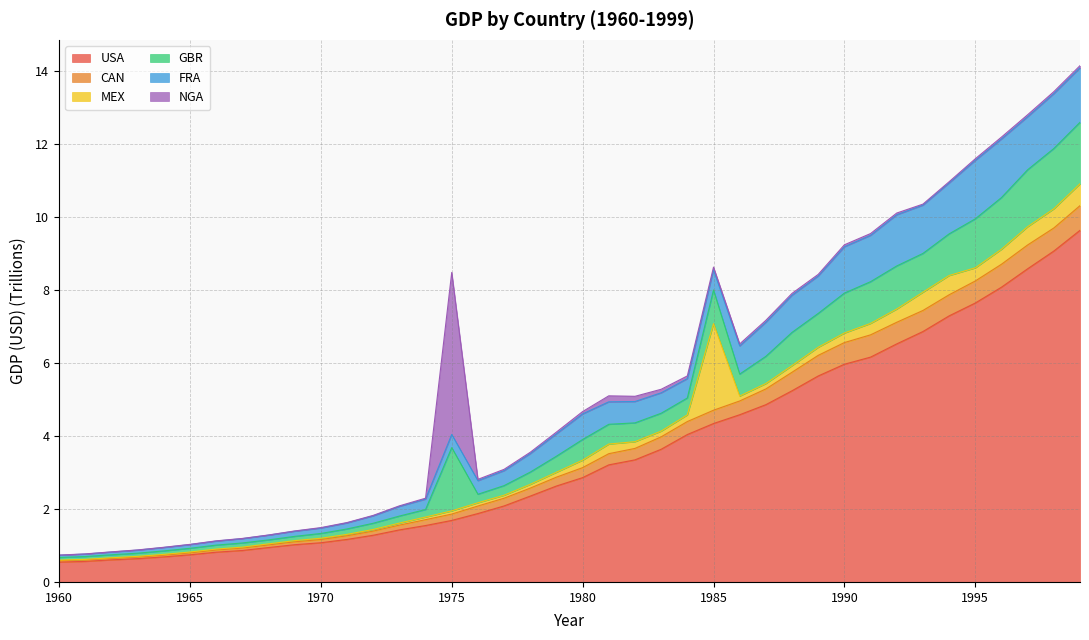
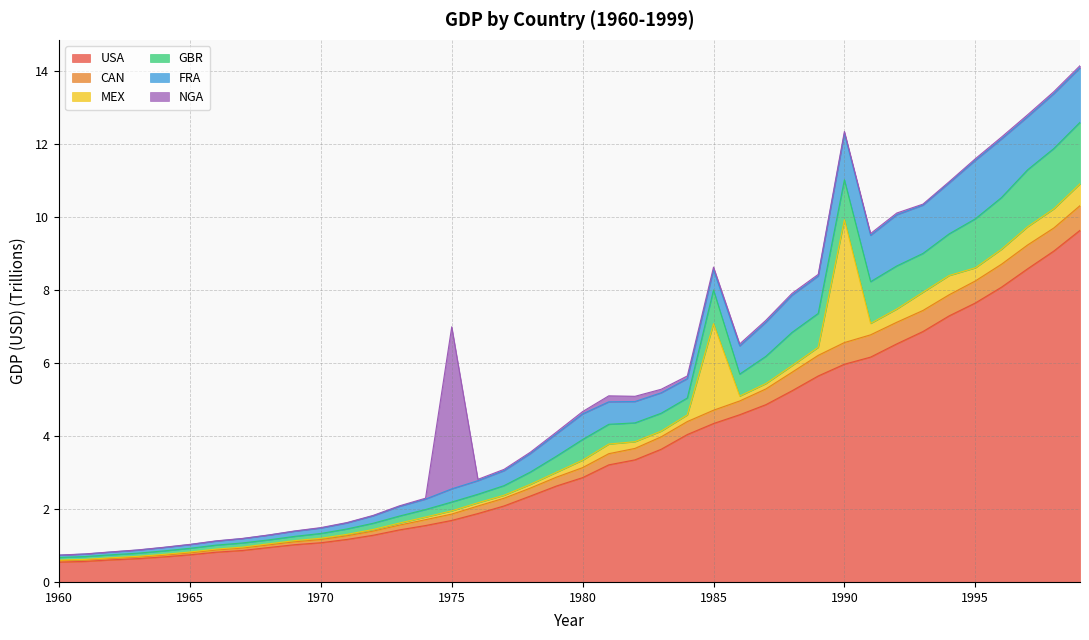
GBR, 1975: 1.7 -> 0.2
MEX, 1990: 0.3 -> 3.4
